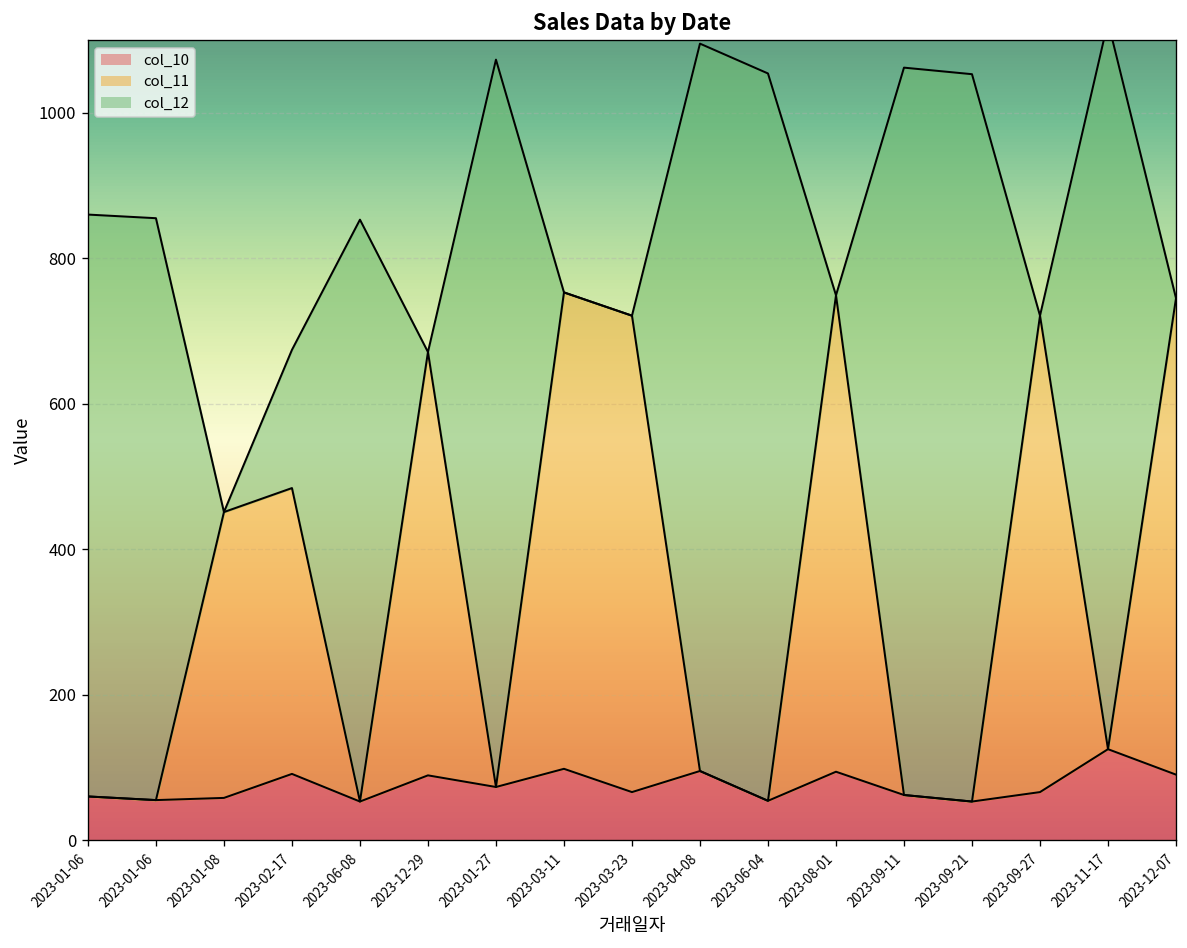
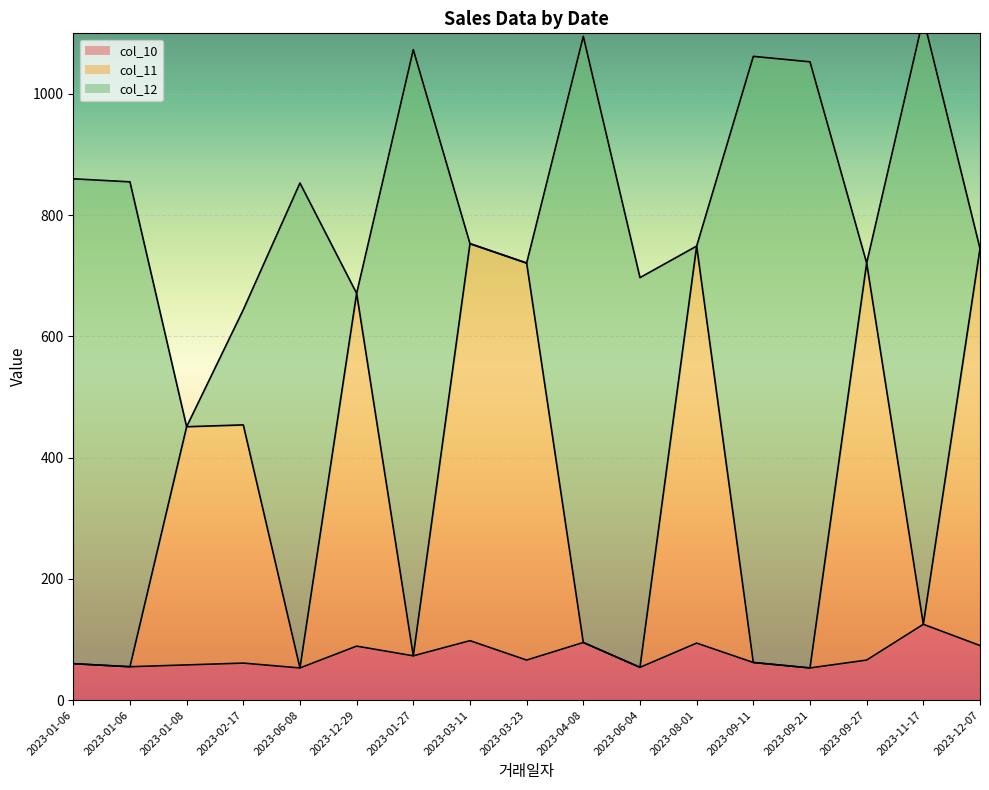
col_10, 2023-02-17: 90 -> 60
col_12, 2023-06-04: 1000 -> 640
